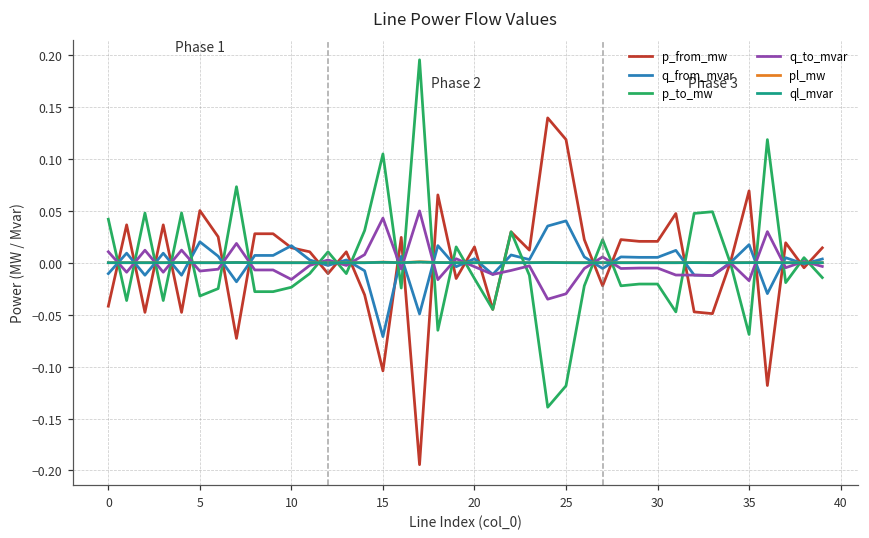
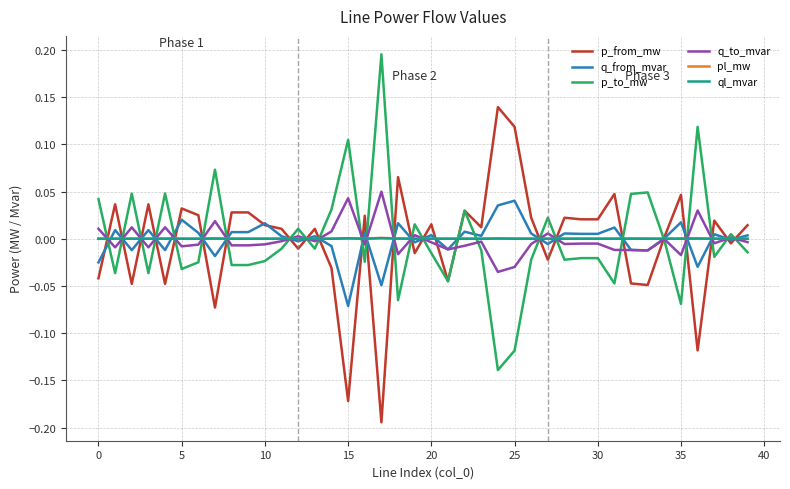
q_from_mvar, 0: -0.01 -> -0.03
p_from_mw, 5: 0.05 -> 0.03
q_to_mvar, 10: -0.02 -> -0.01
p_from_mw, 15: -0.10 -> -0.17
p_from_mw, 35: 0.07 -> 0.05
